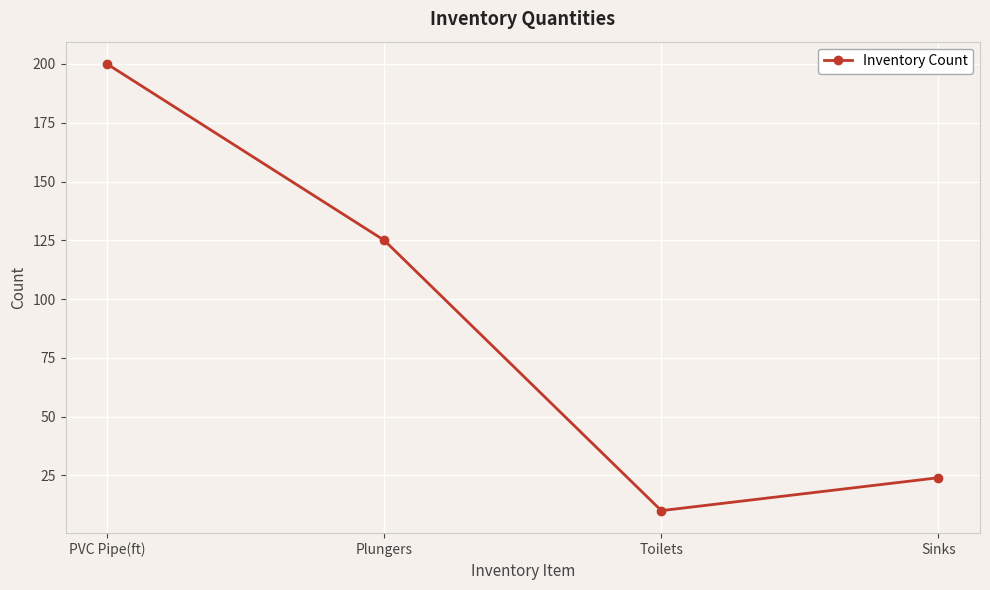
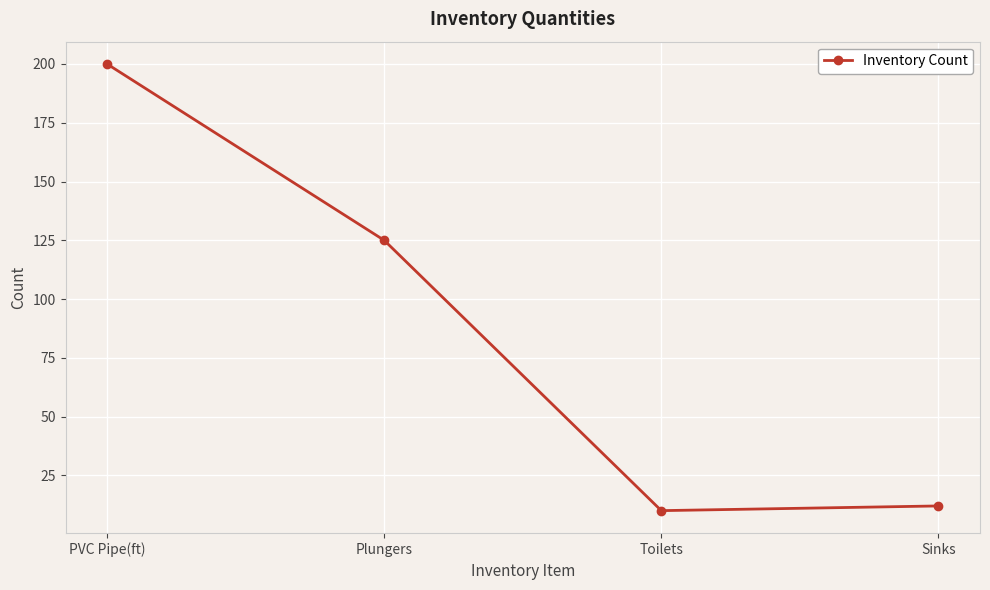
Sinks: 24 -> 12
